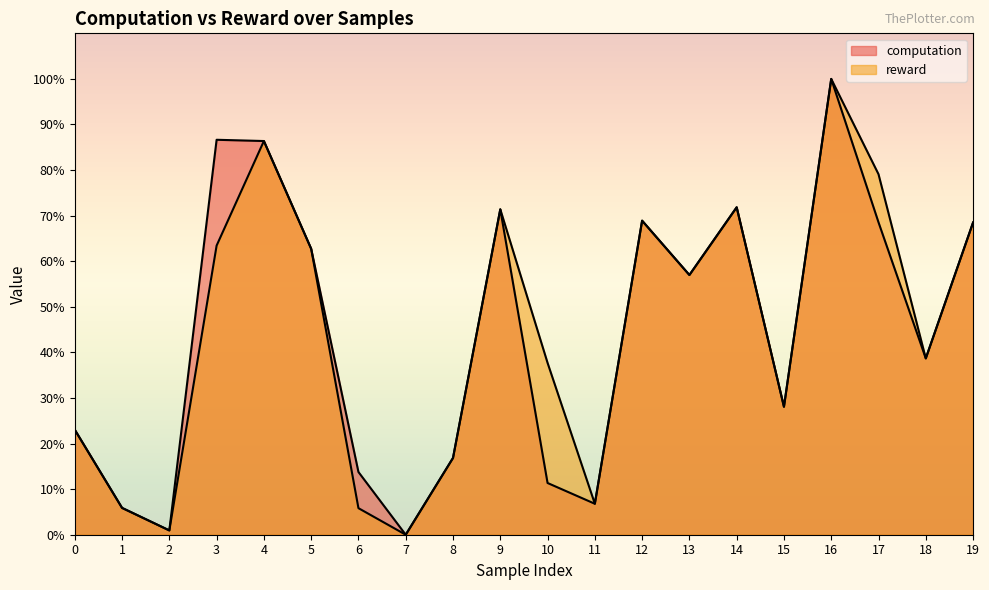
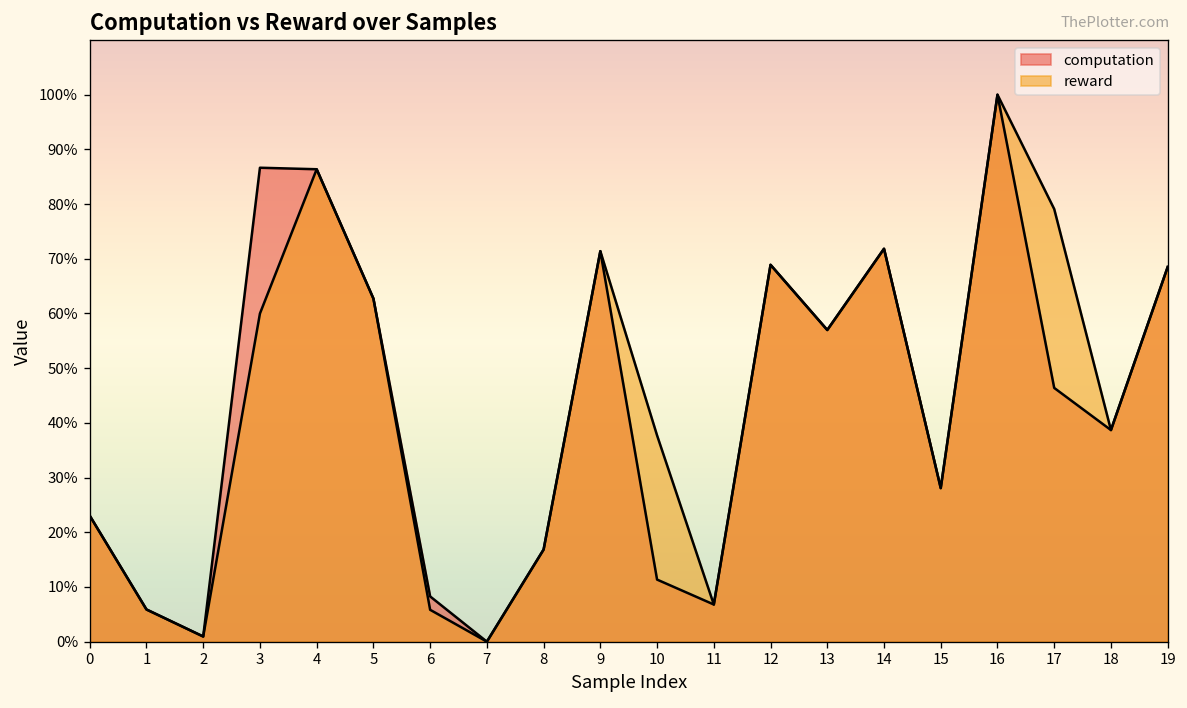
reward, 3: 63% -> 60%
computation, 6: 14% -> 8%
computation, 17: 69% -> 46%
